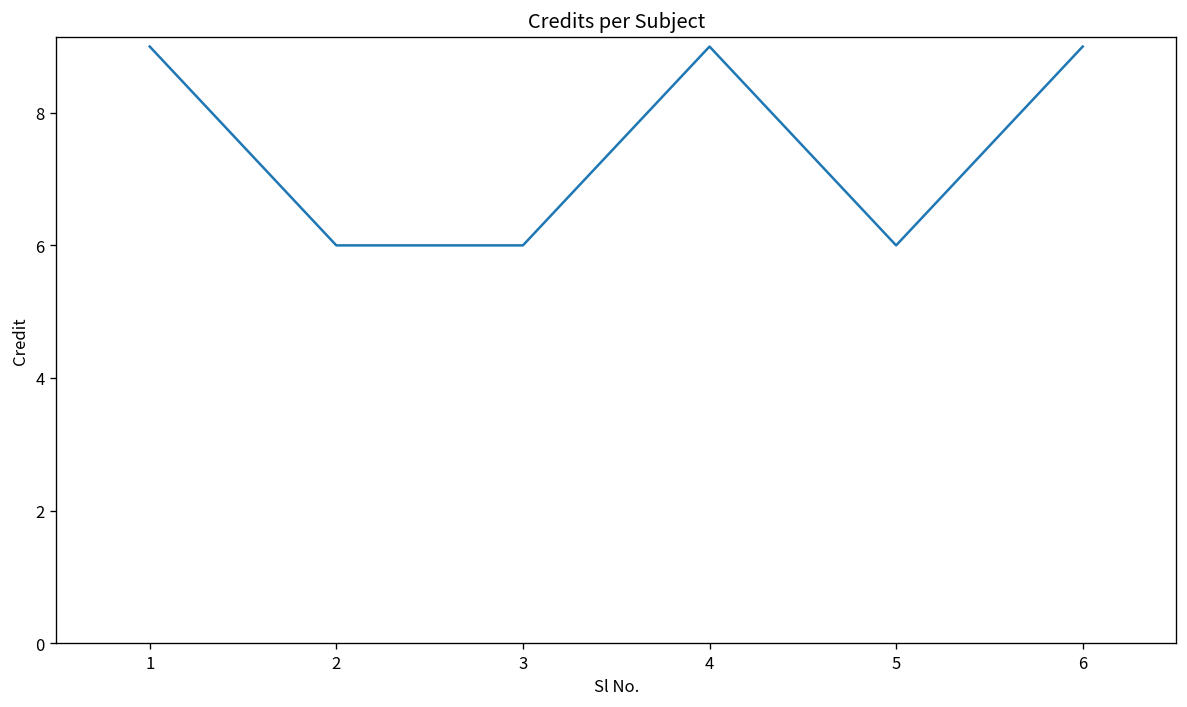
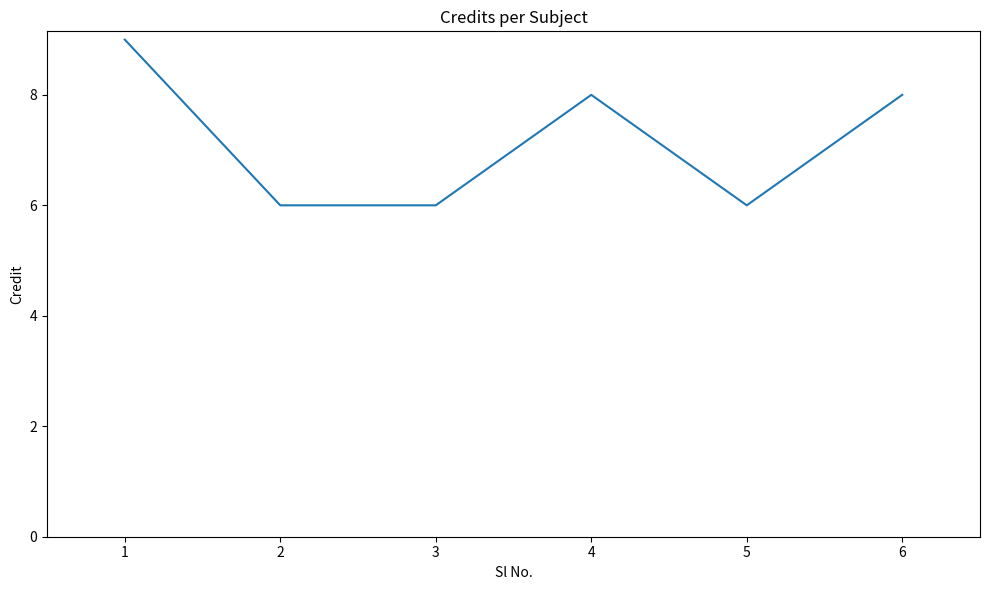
4: 9 -> 8
6: 9 -> 8
